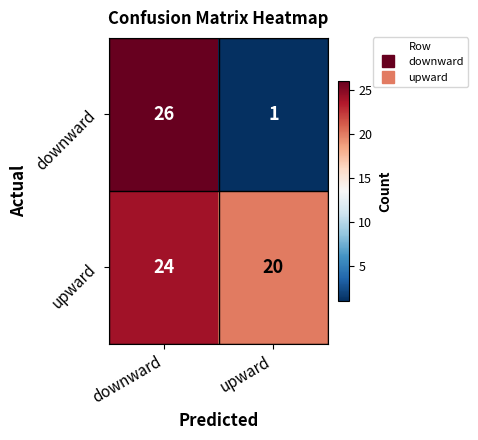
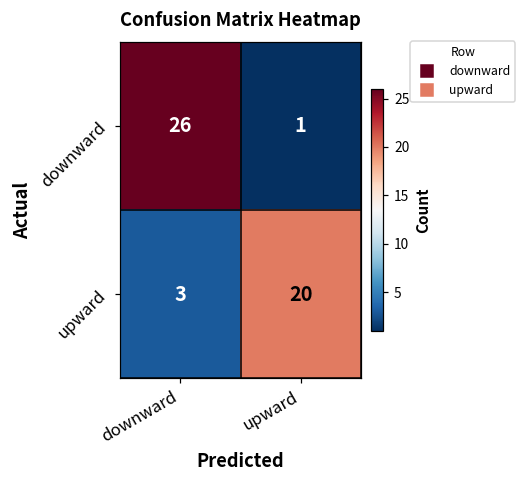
upward, downward: 24 -> 3
